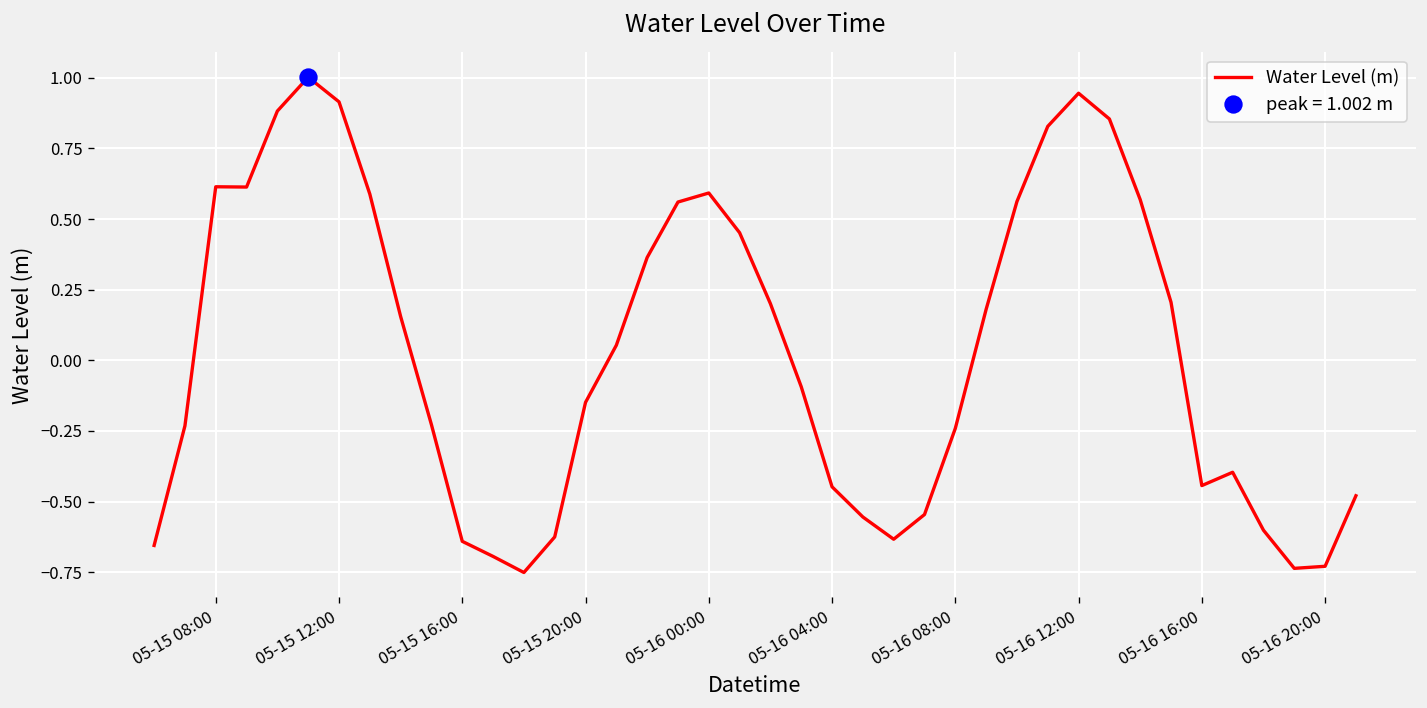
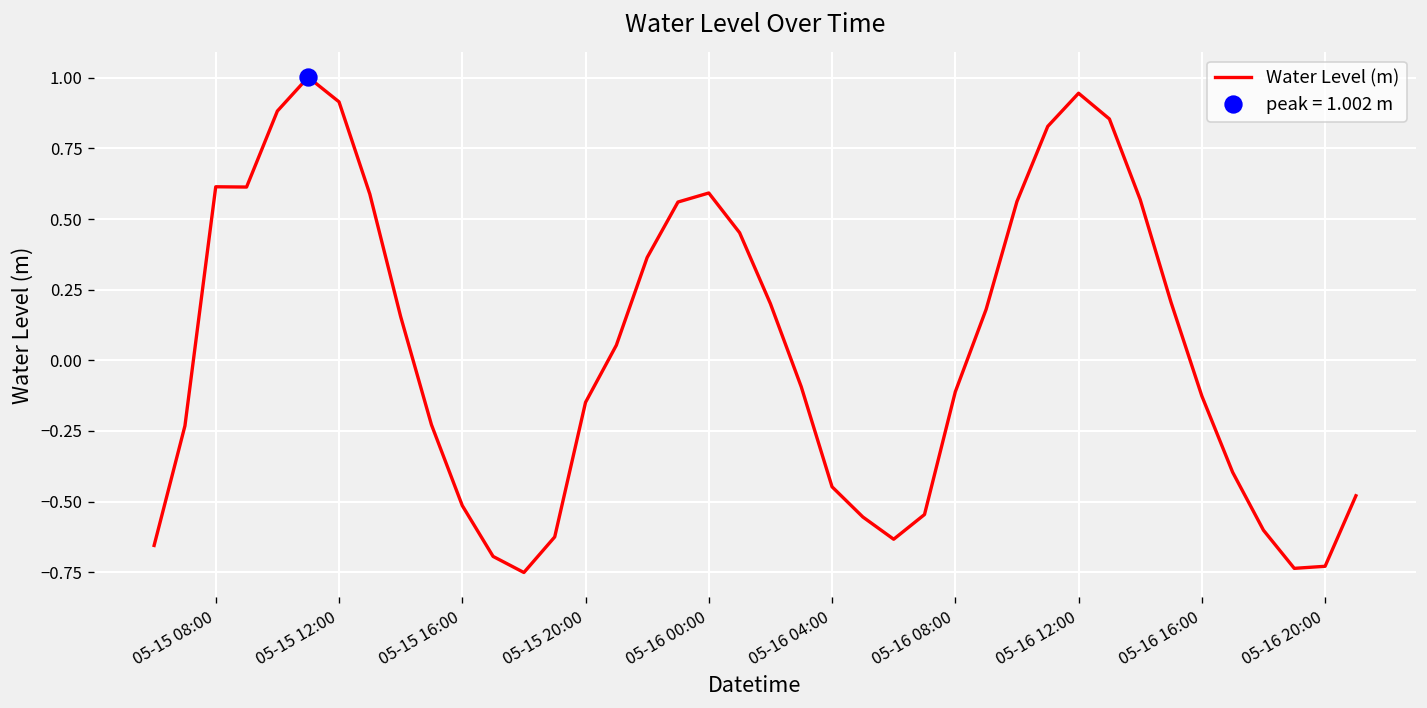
Water Level (m), 05-15 16:00: -0.64 -> -0.51
Water Level (m), 05-16 08:00: -0.24 -> -0.11
Water Level (m), 05-16 16:00: -0.44 -> -0.13
